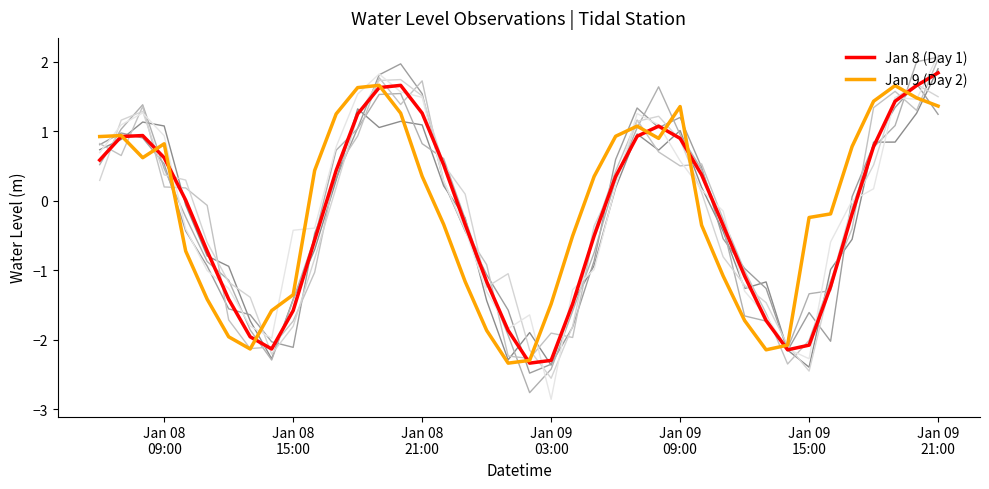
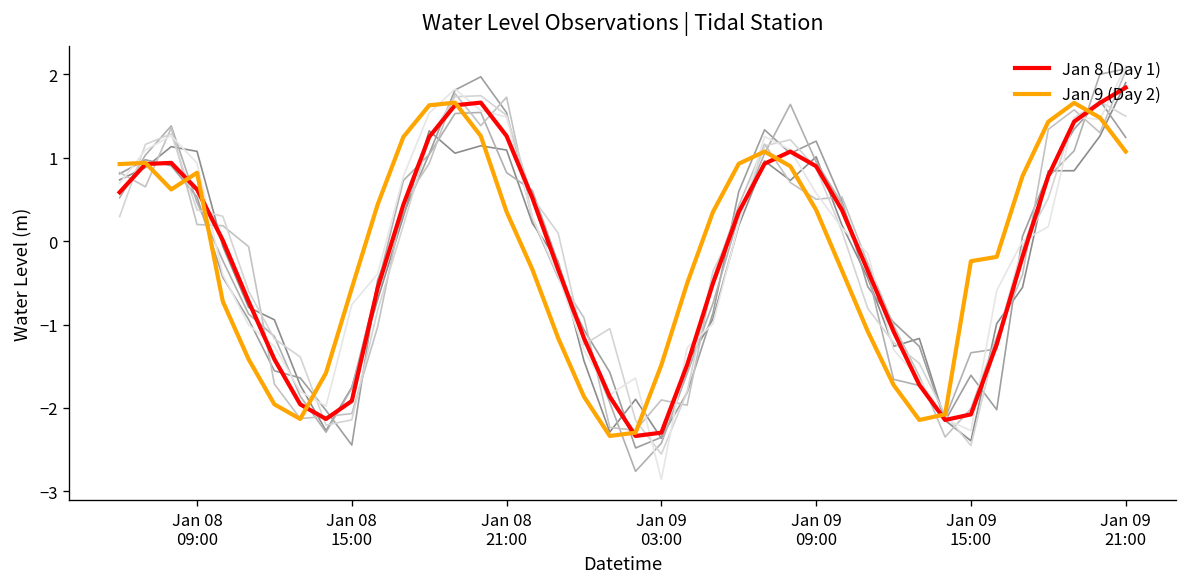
Jan 8 (Day 1), Jan 08 15:00: -1.6 -> -1.9
Jan 9 (Day 2), Jan 08 15:00: -1.4 -> -0.6
Jan 9 (Day 2), Jan 09 09:00: 1.4 -> 0.4
Jan 9 (Day 2), Jan 09 21:00: 1.4 -> 1.1
